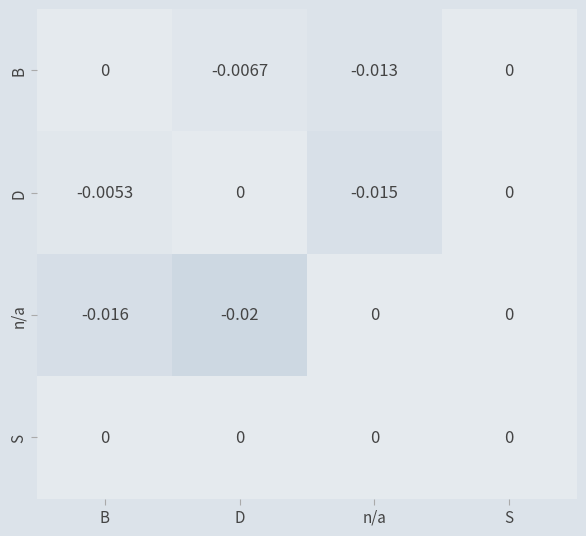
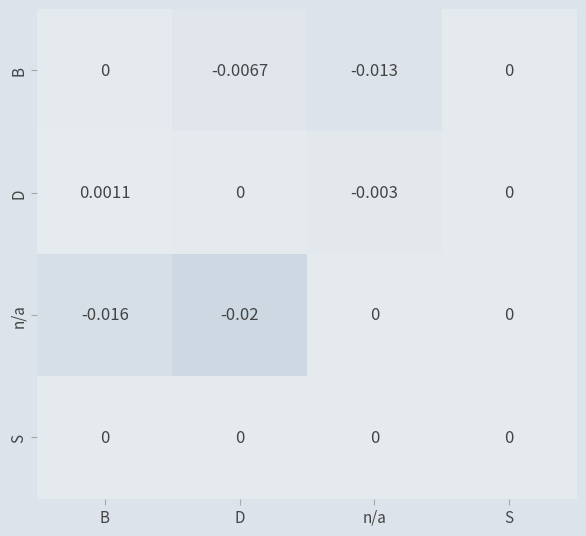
D, B: -0.0053 -> 0.0011
D, n/a: -0.015 -> -0.003
